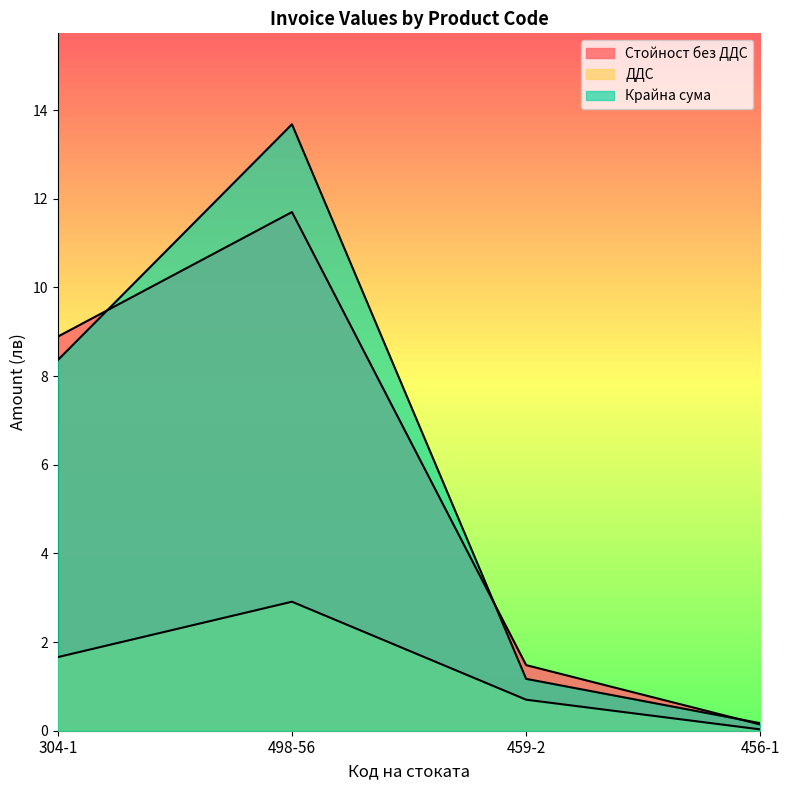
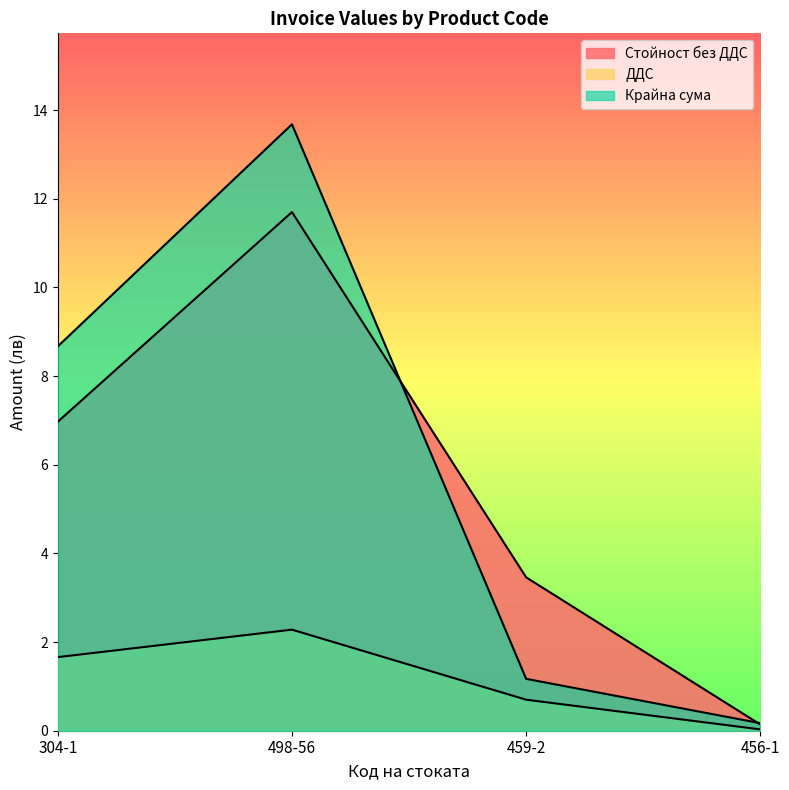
Стойност без ДДС, 304-1: 8.9 -> 7.0
Крайна сума, 304-1: 8.4 -> 8.7
ДДС, 498-56: 2.9 -> 2.3
Стойност без ДДС, 459-2: 1.5 -> 3.5
